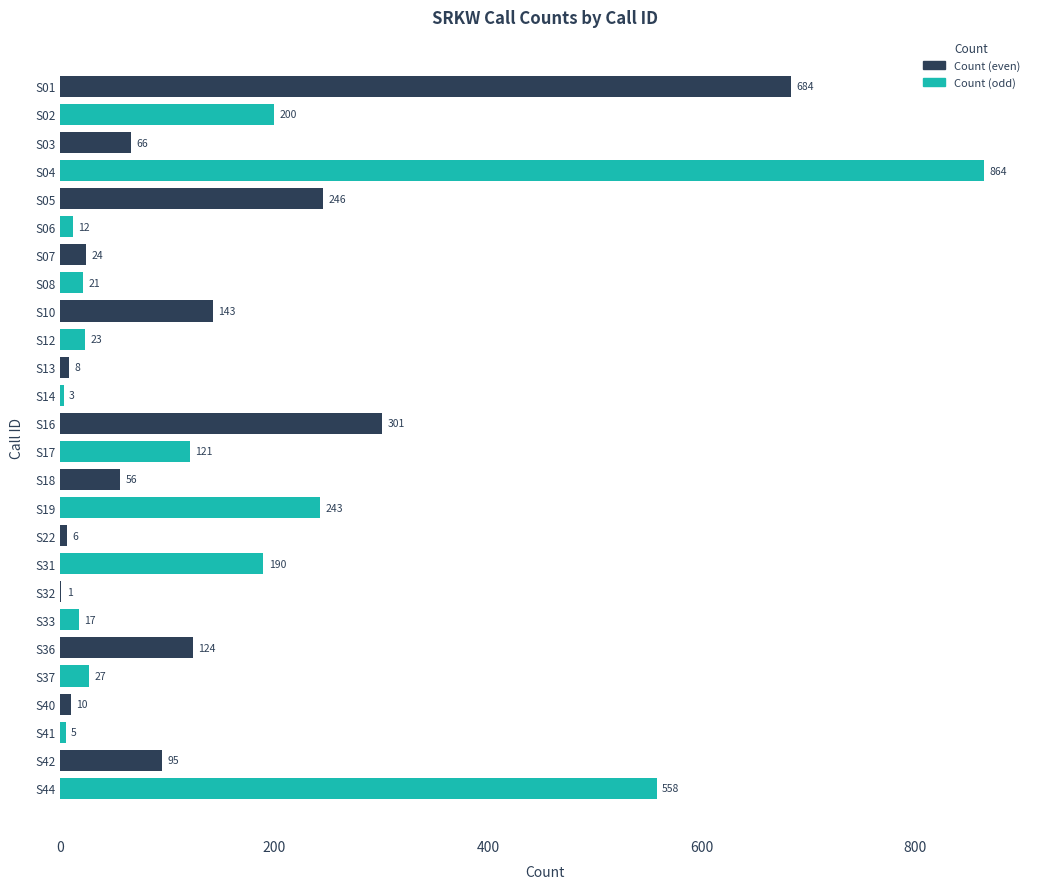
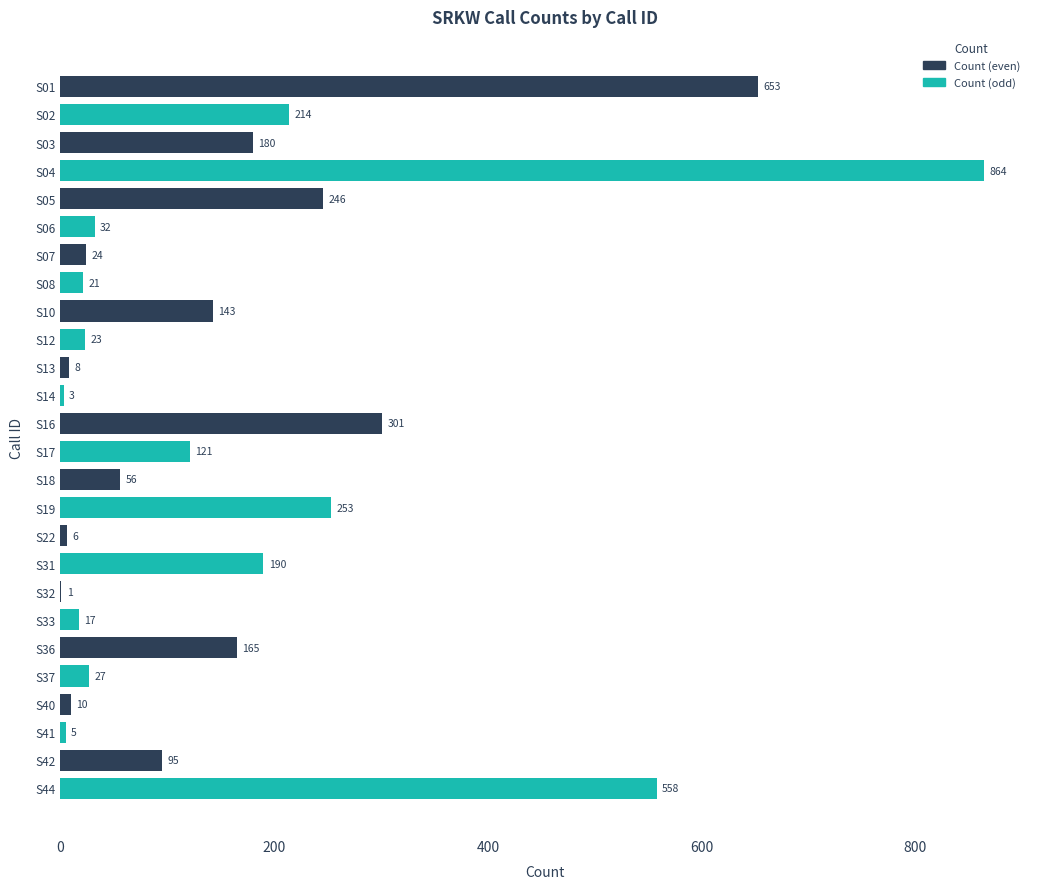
S01: 684 -> 653
S02: 200 -> 214
S03: 66 -> 180
S06: 12 -> 32
S19: 243 -> 253
S36: 124 -> 165
